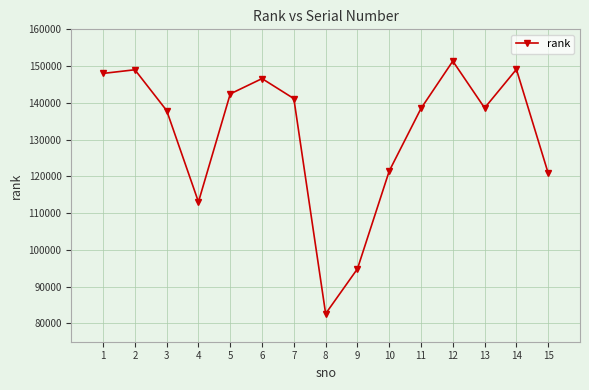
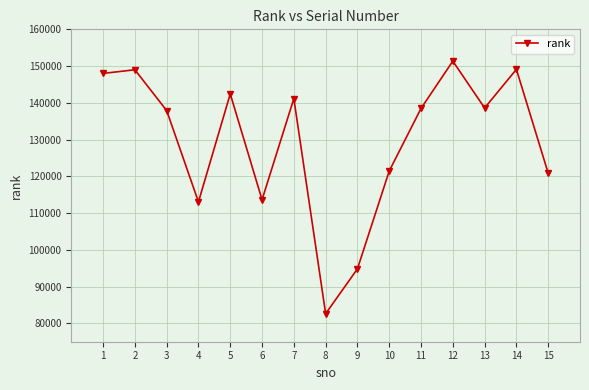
6: 147000 -> 114000
